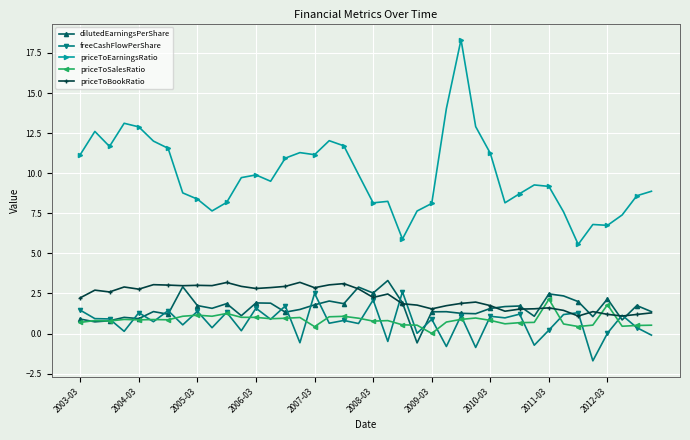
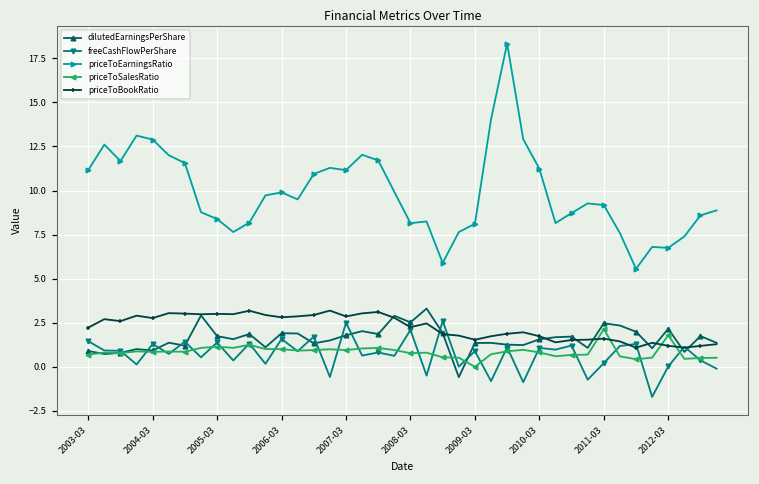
priceToSalesRatio, 2007-03: 0.4 -> 1.0
